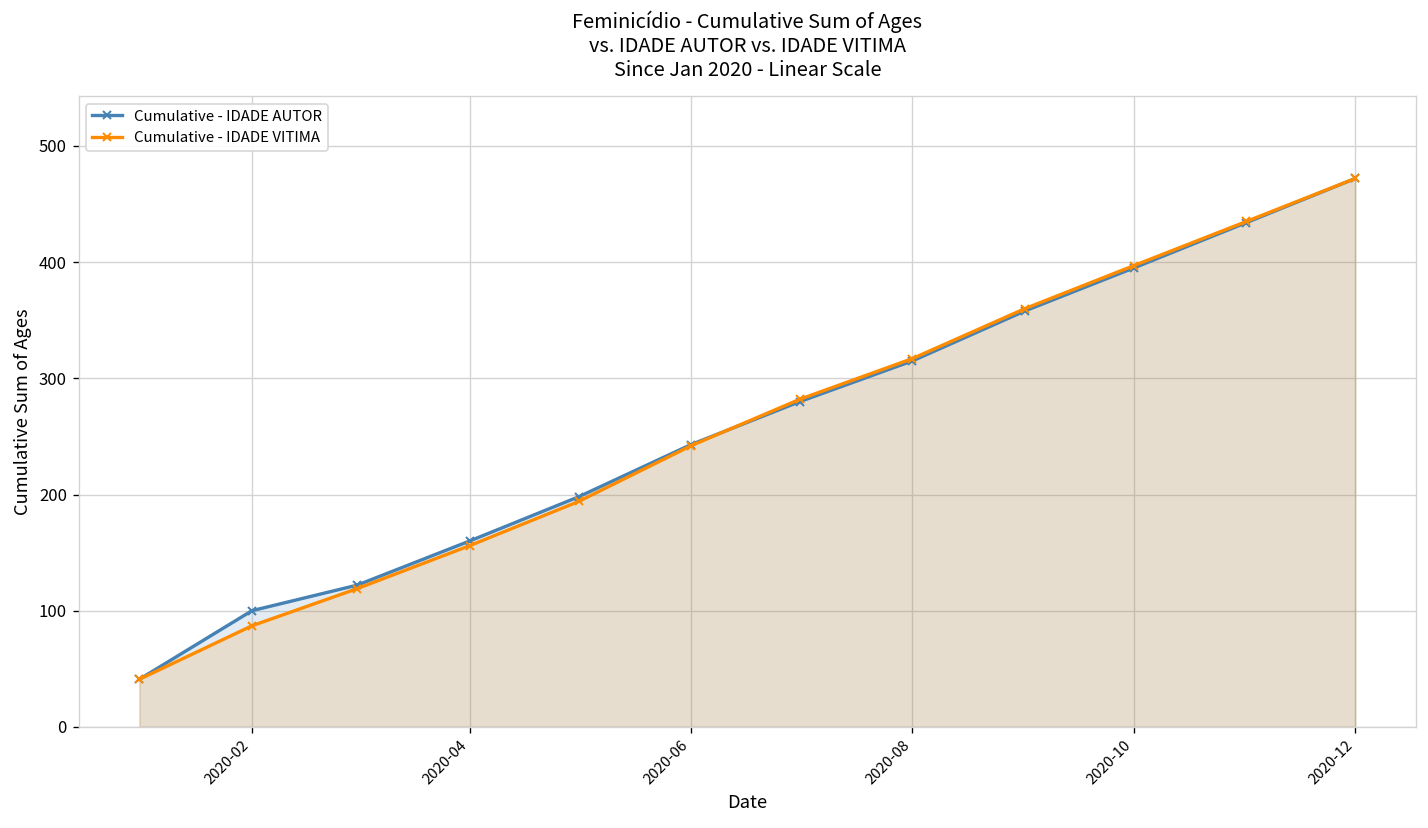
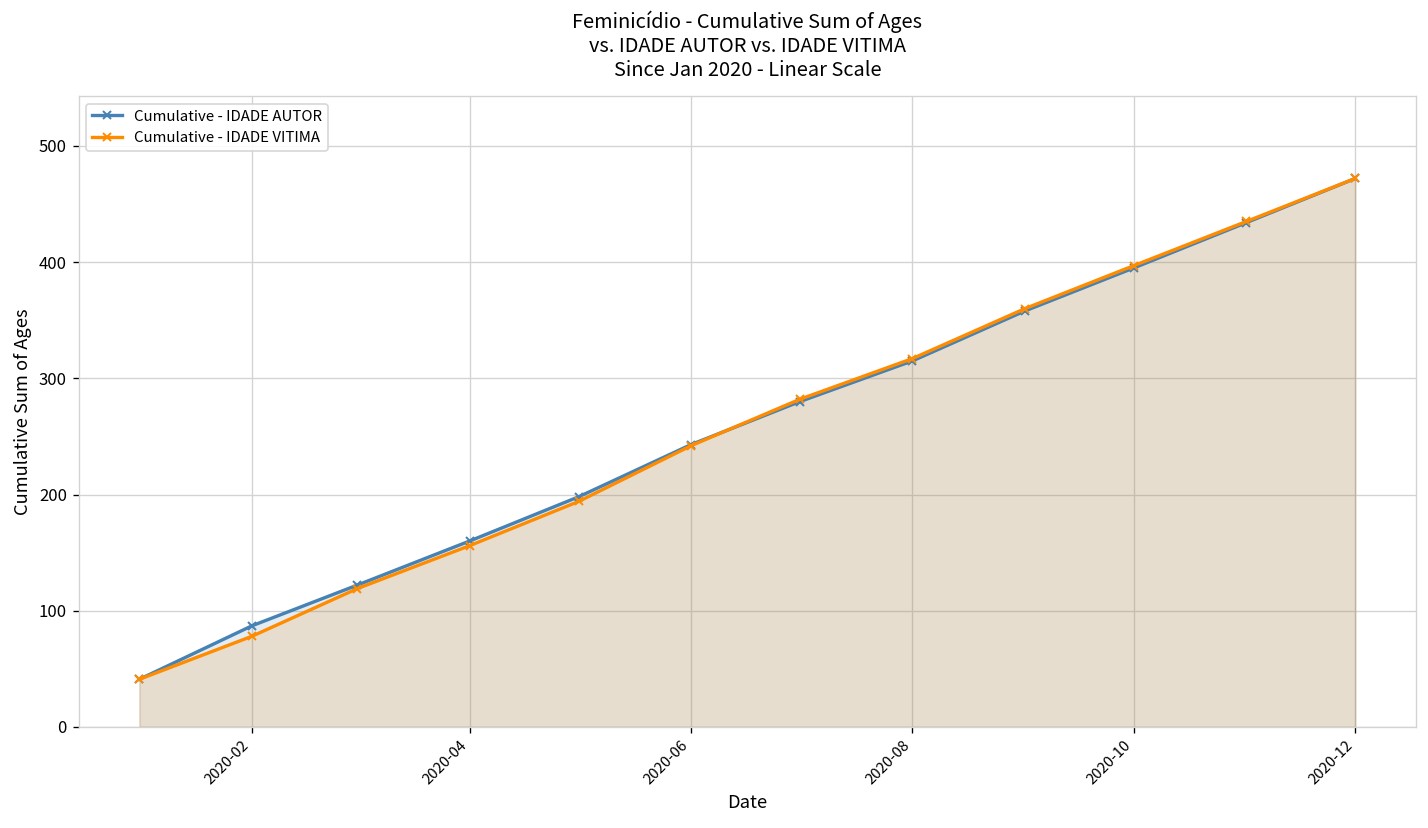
Cumulative - IDADE AUTOR, 2020-02: 100 -> 90
Cumulative - IDADE VITIMA, 2020-02: 90 -> 80
